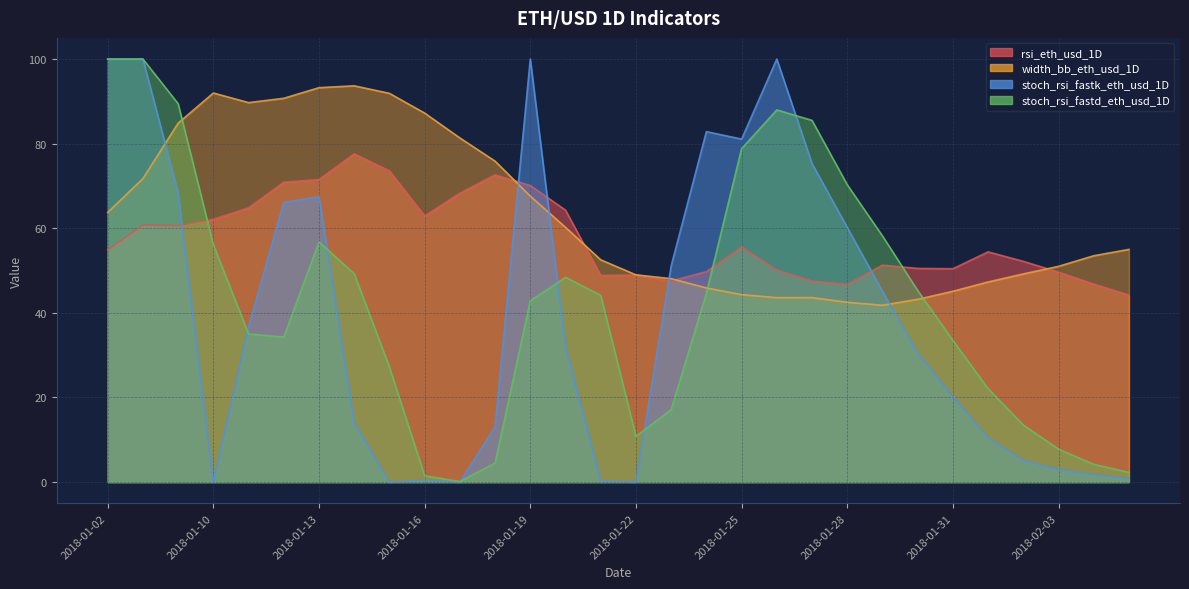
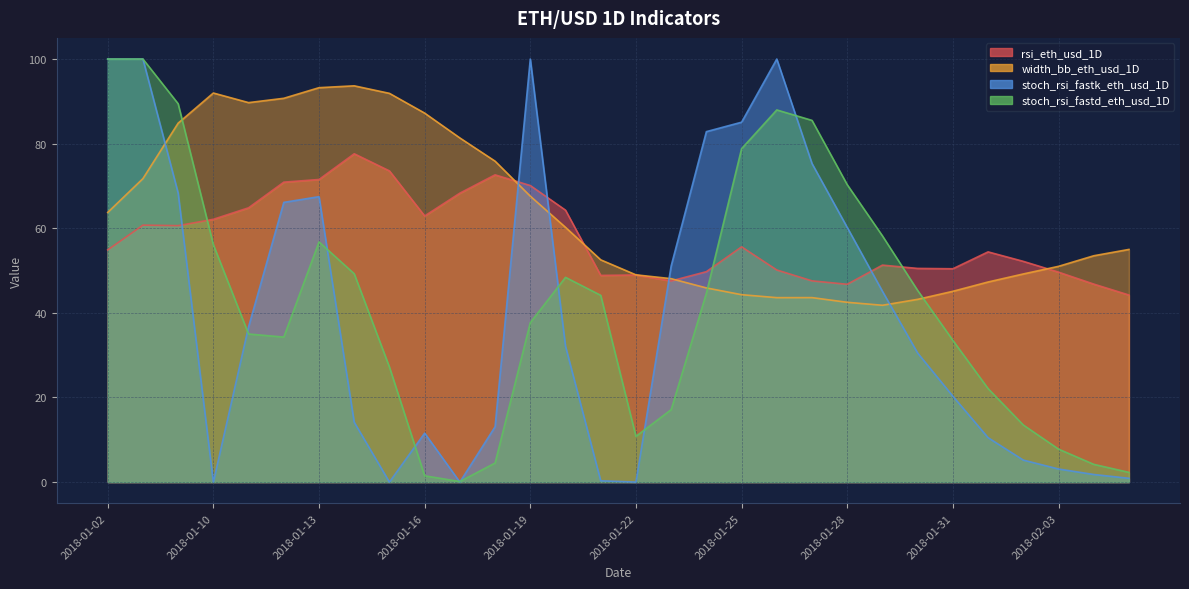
stoch_rsi_fastk_eth_usd_1D, 2018-01-16: 0 -> 12
stoch_rsi_fastd_eth_usd_1D, 2018-01-19: 43 -> 38
stoch_rsi_fastk_eth_usd_1D, 2018-01-25: 81 -> 85
